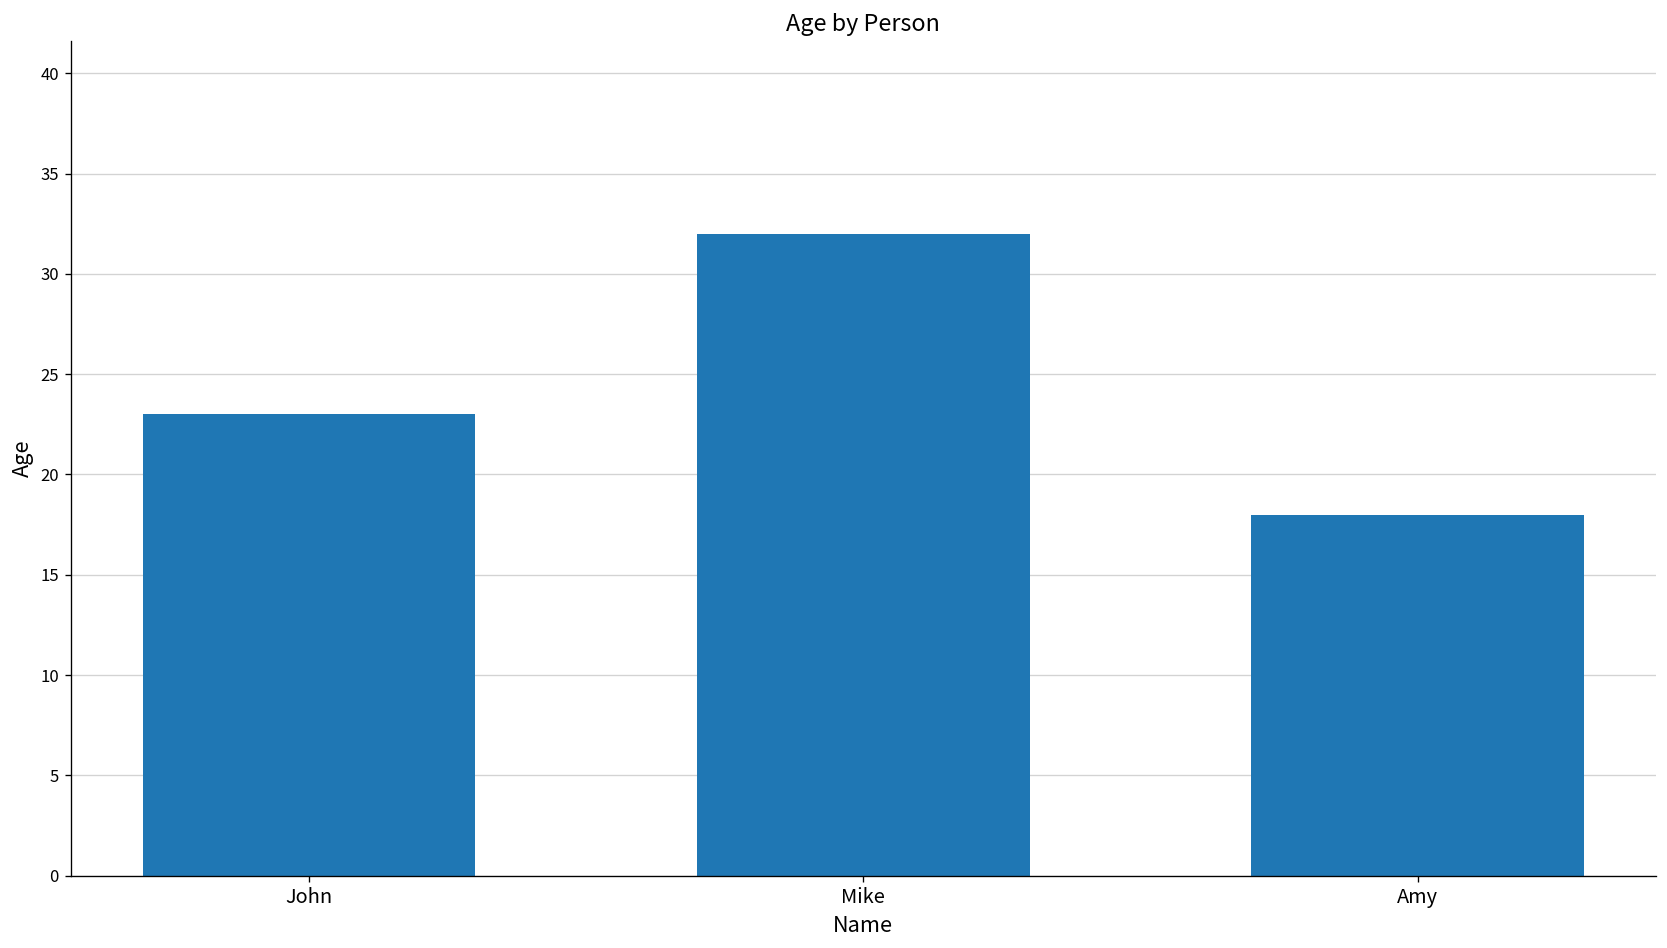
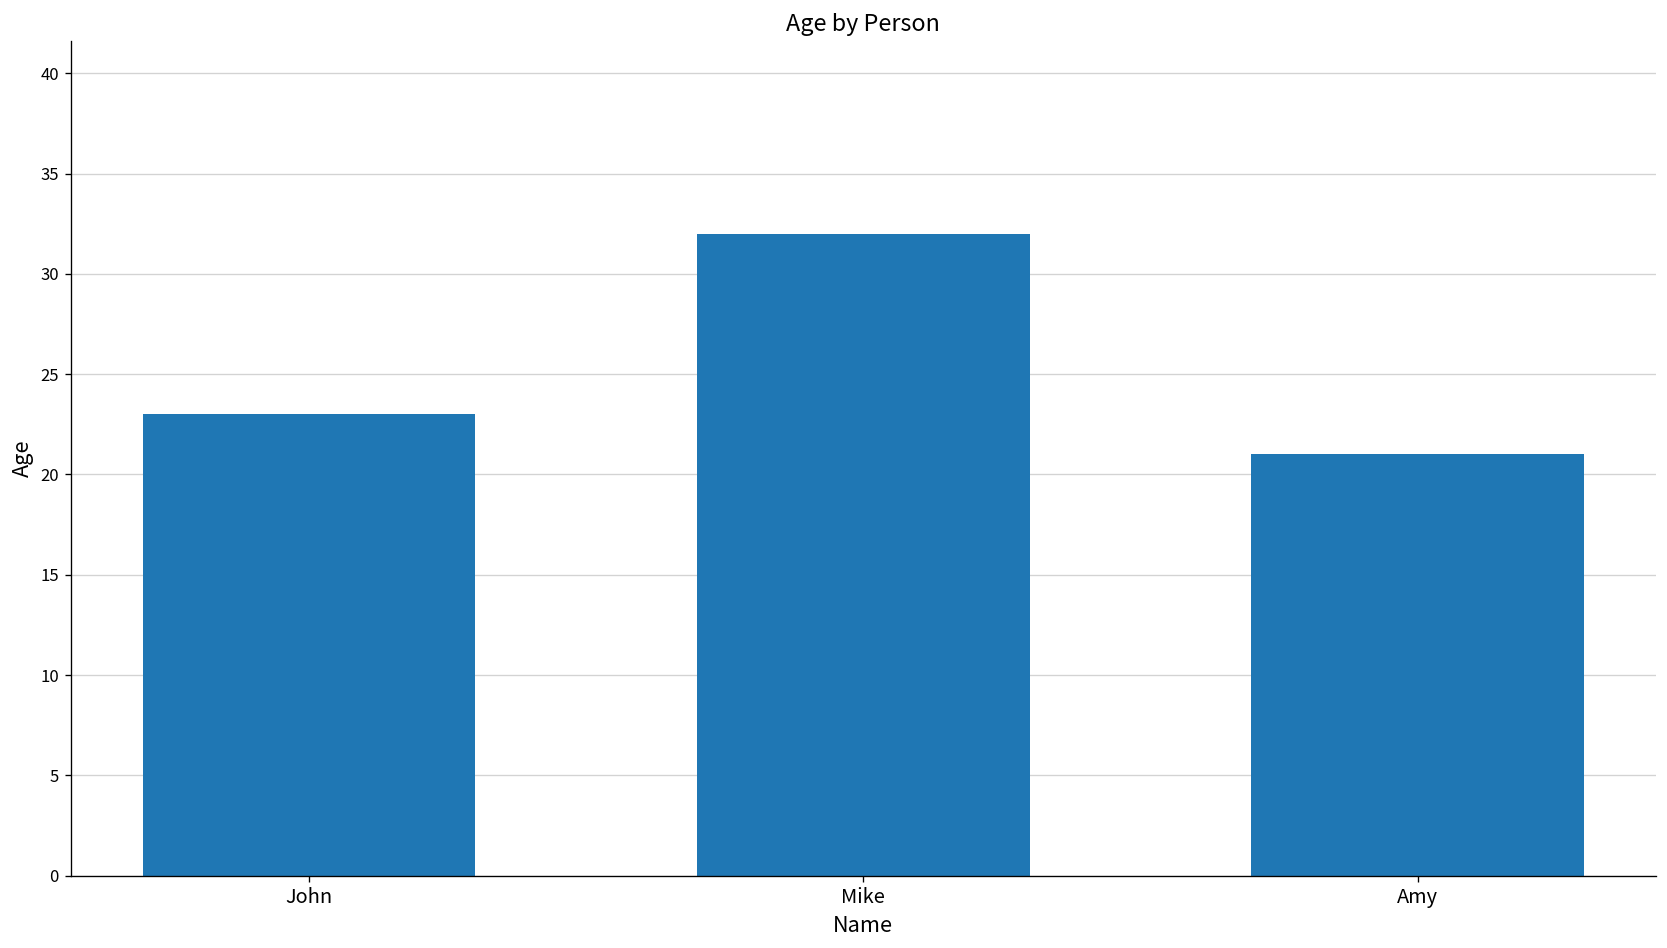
Amy: 18 -> 21
